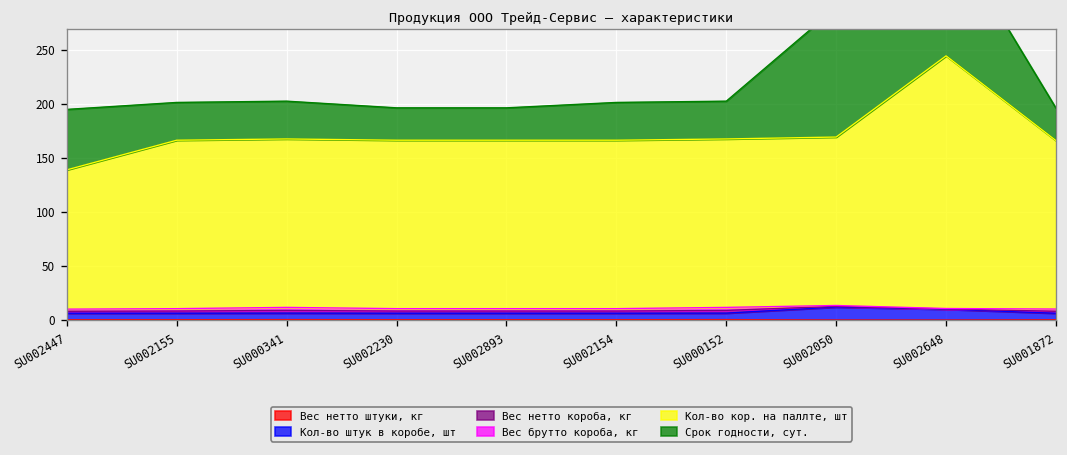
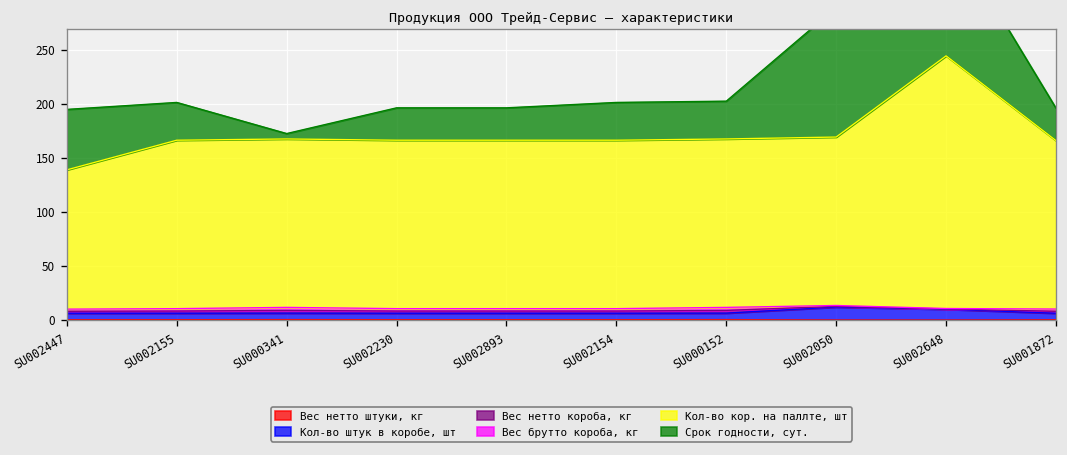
Срок годности, сут., SU000341: 40 -> 10
